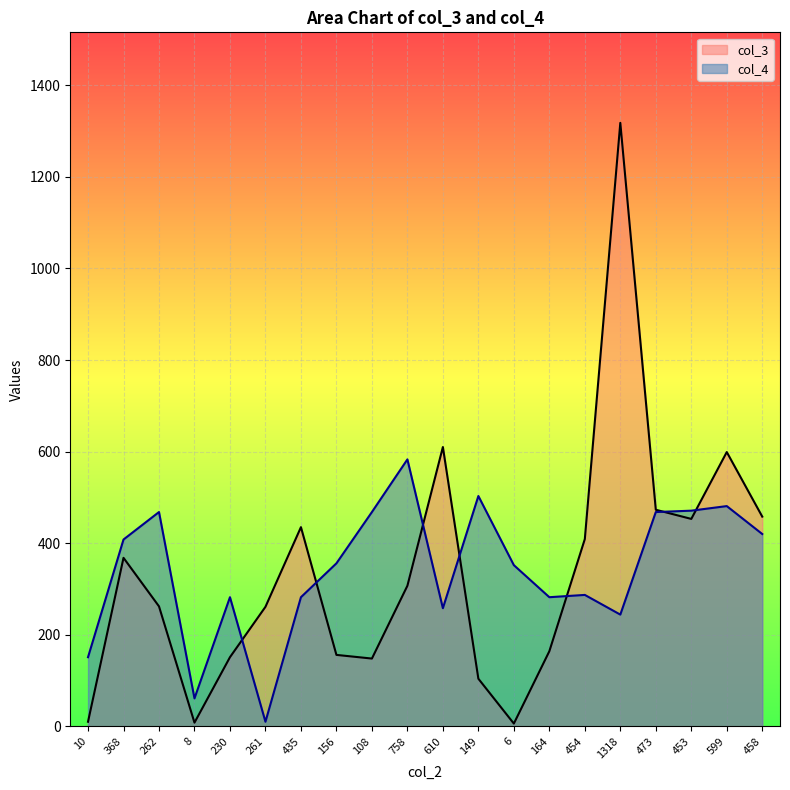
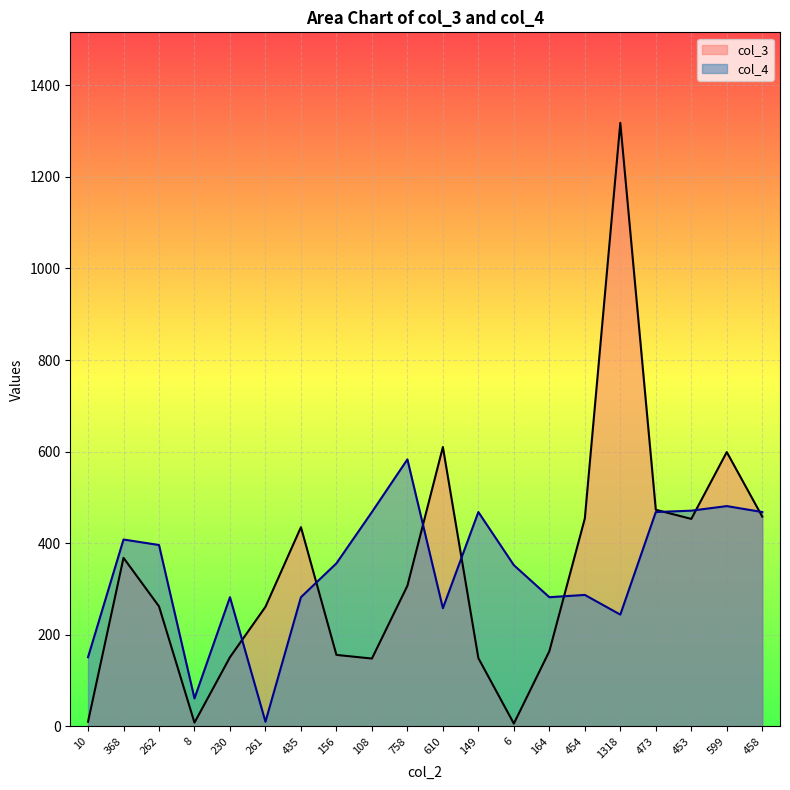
col_4, 262: 470 -> 400
col_3, 149: 100 -> 150
col_4, 149: 500 -> 470
col_3, 454: 410 -> 450
col_4, 458: 420 -> 470
